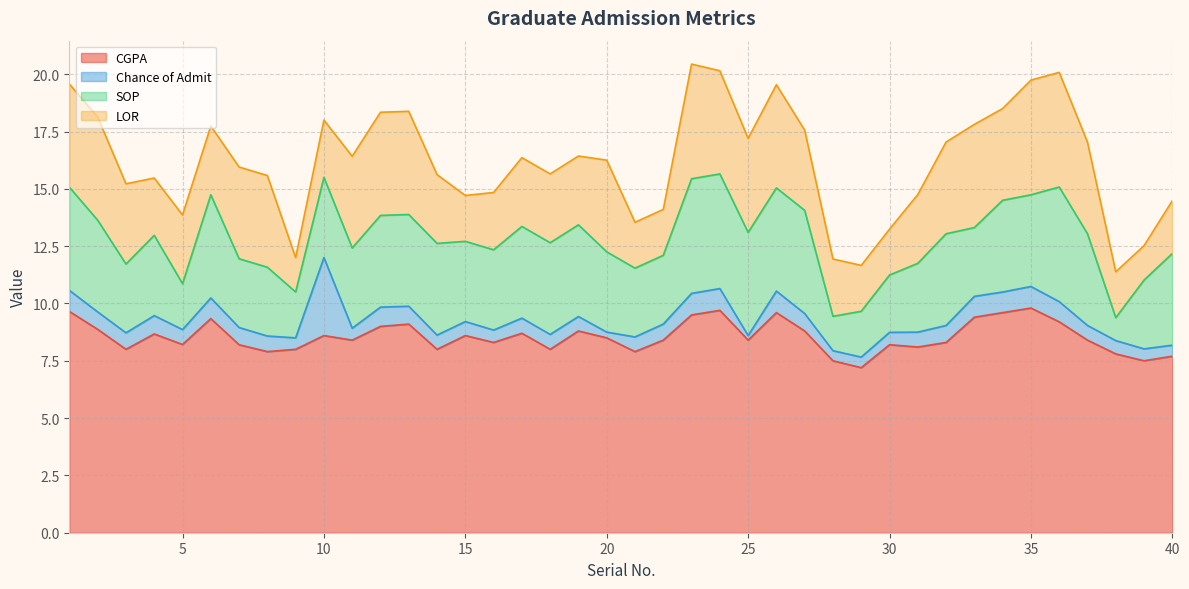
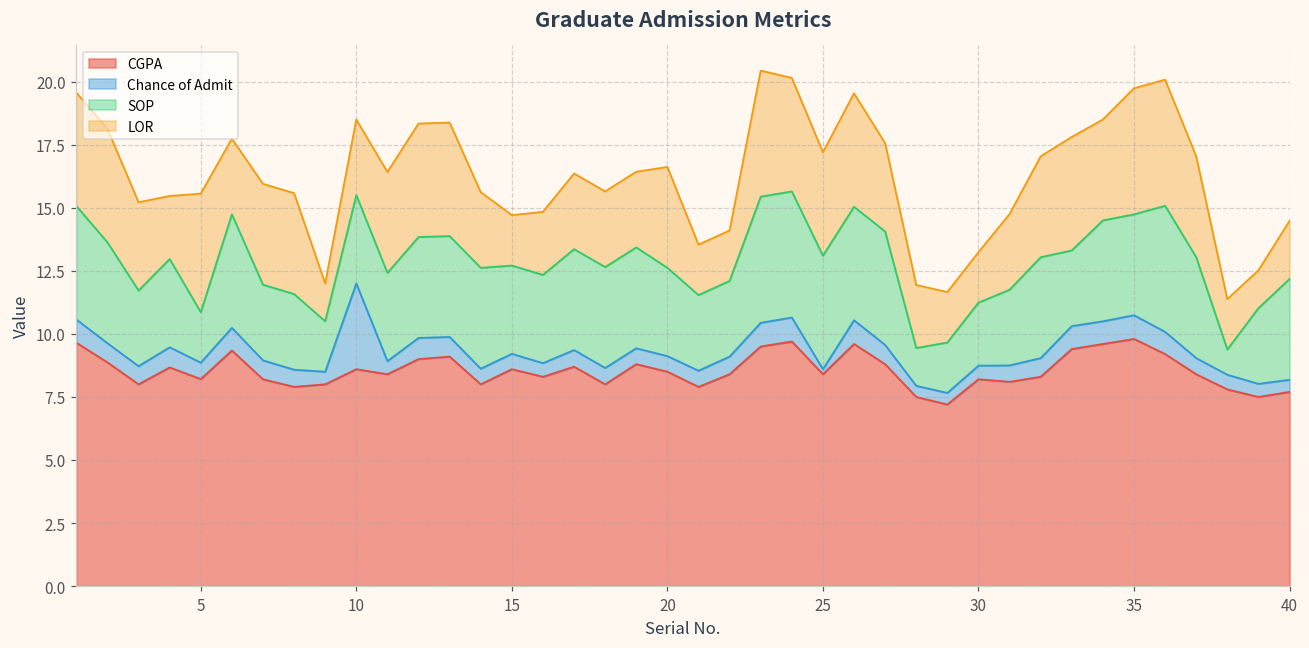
LOR, 5: 3.0 -> 4.7
LOR, 10: 2.5 -> 3.0
Chance of Admit, 20: 0.3 -> 0.6
